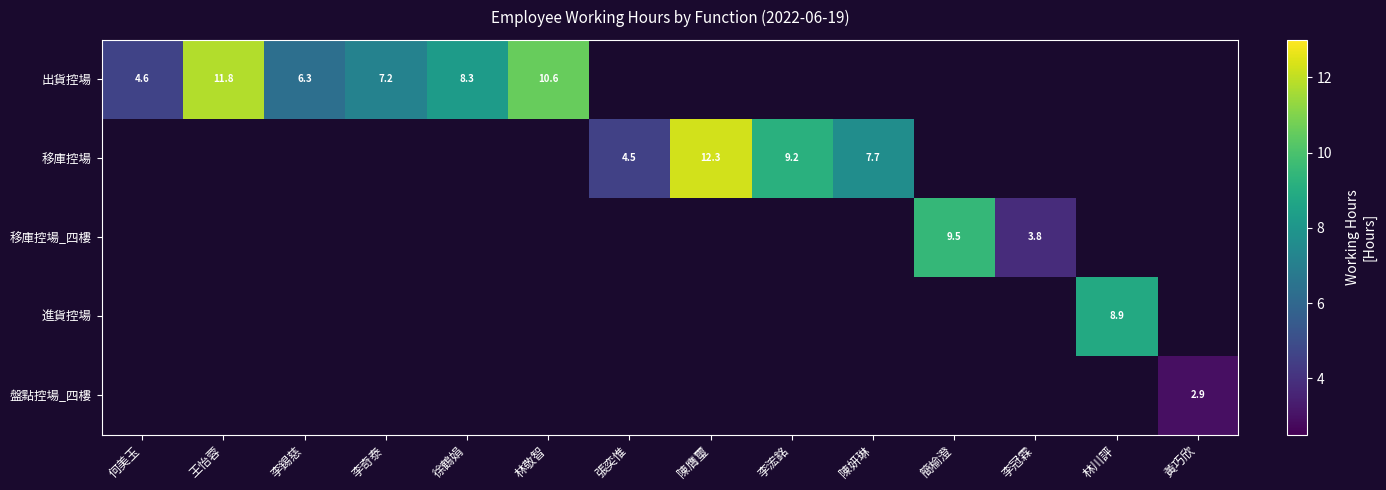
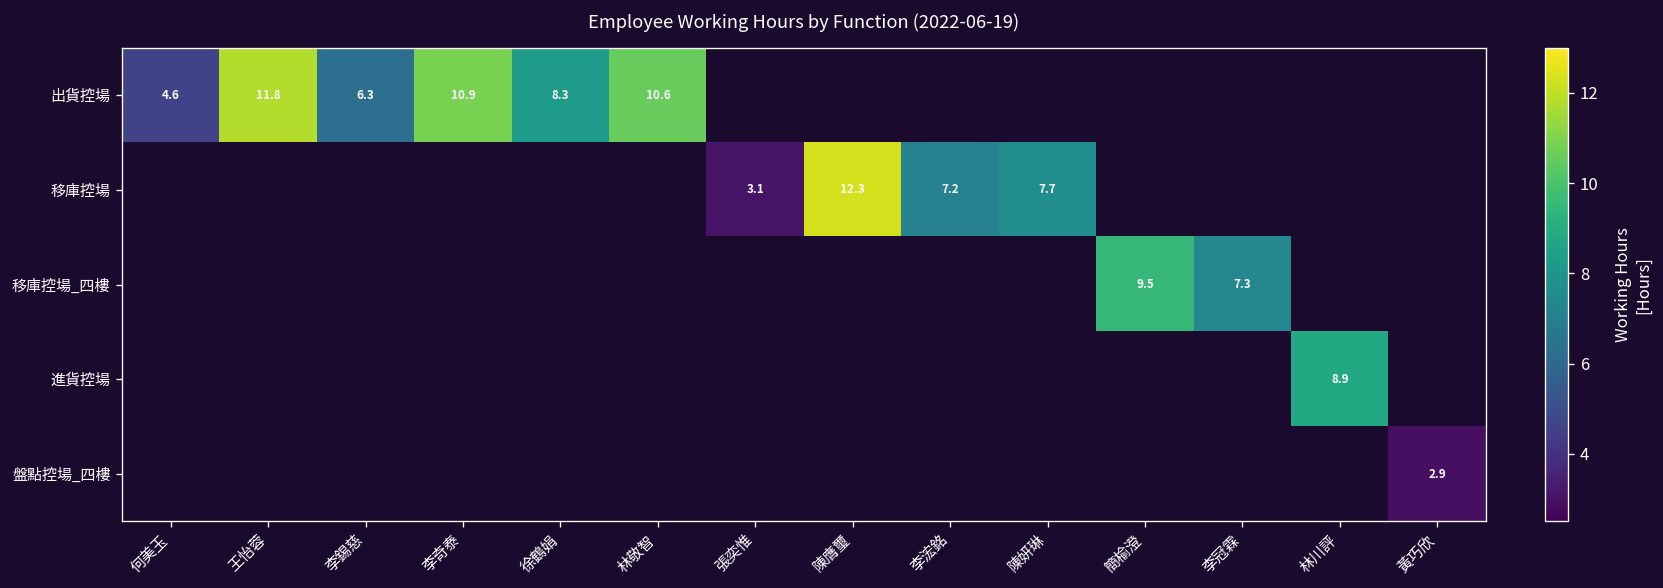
出貨控場, 李奇泰: 7.2 -> 10.9
移庫控場, 張奕惟: 4.5 -> 3.1
移庫控場, 李浤銘: 9.2 -> 7.2
移庫控場_四樓, 李冠霖: 3.8 -> 7.3
